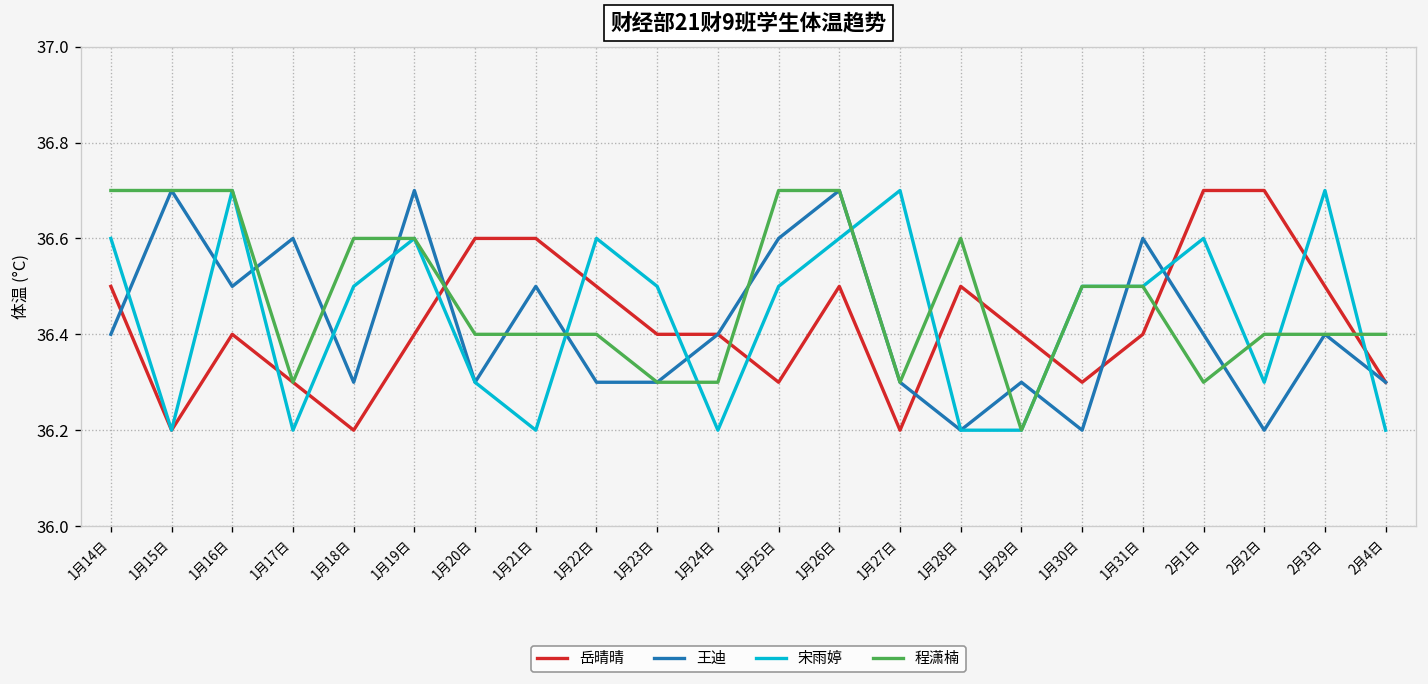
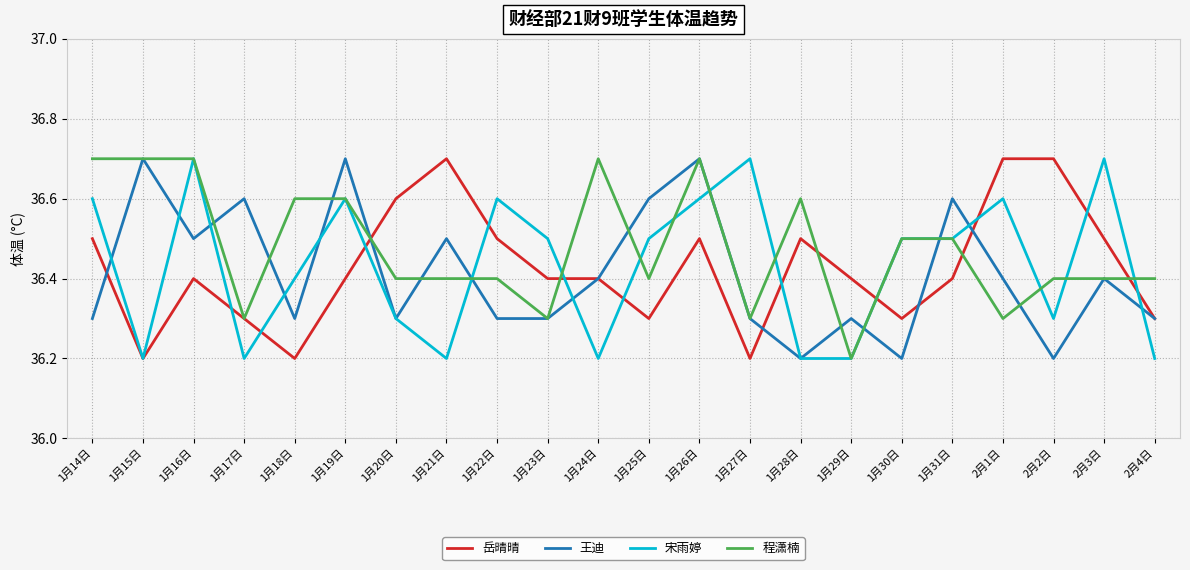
王迪, 1月14日: 36.4 -> 36.3
宋雨婷, 1月18日: 36.5 -> 36.4
岳晴晴, 1月21日: 36.6 -> 36.7
程潇楠, 1月24日: 36.3 -> 36.7
程潇楠, 1月25日: 36.7 -> 36.4
